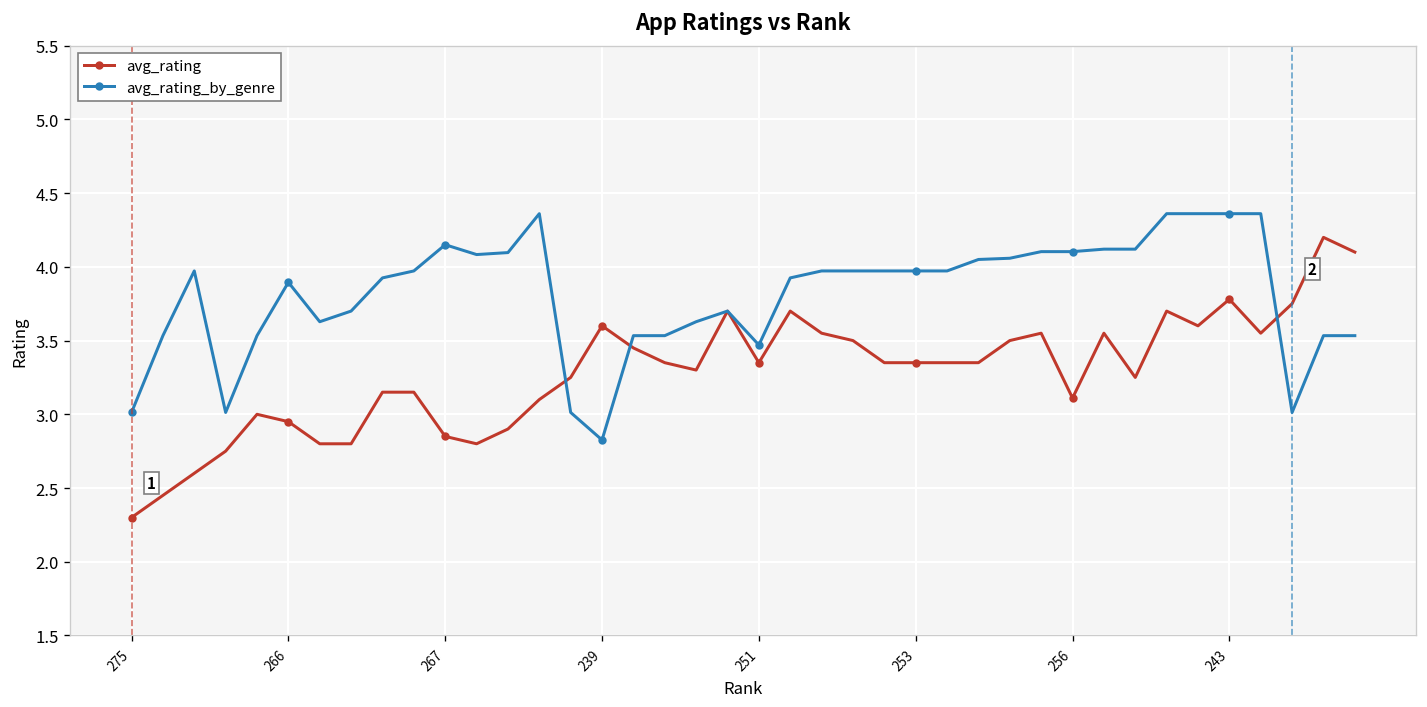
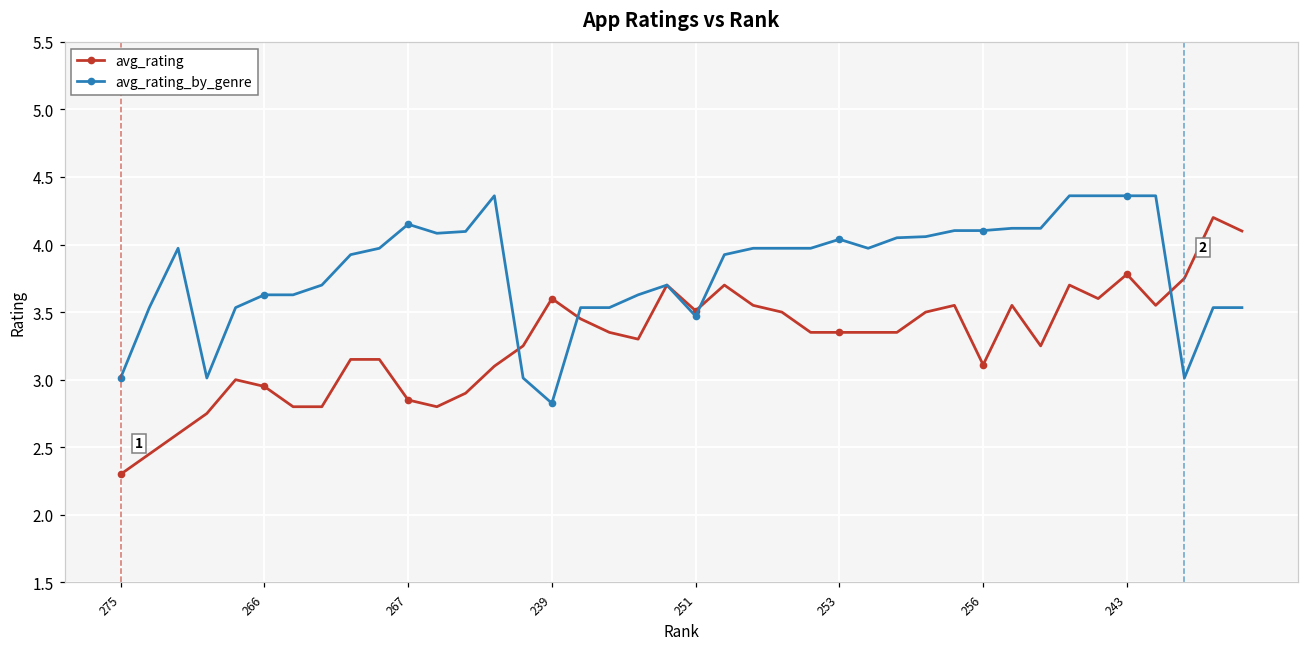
avg_rating_by_genre, 266: 3.90 -> 3.63
avg_rating, 251: 3.35 -> 3.51
avg_rating_by_genre, 253: 3.97 -> 4.04
